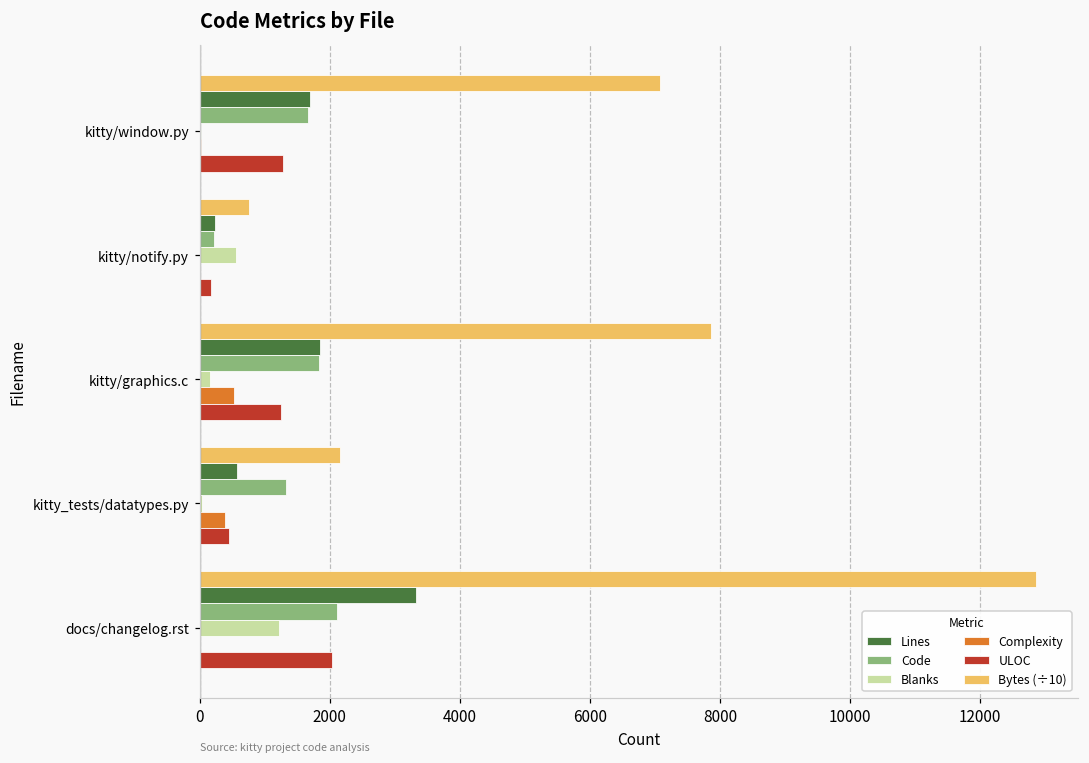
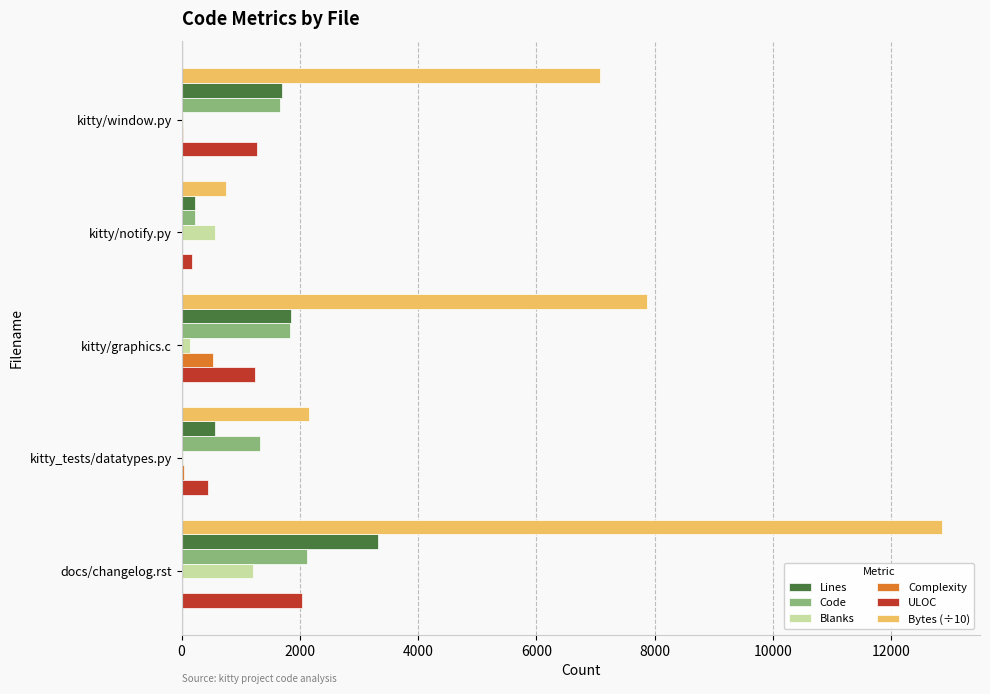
Complexity, kitty_tests/datatypes.py: 400 -> 0
